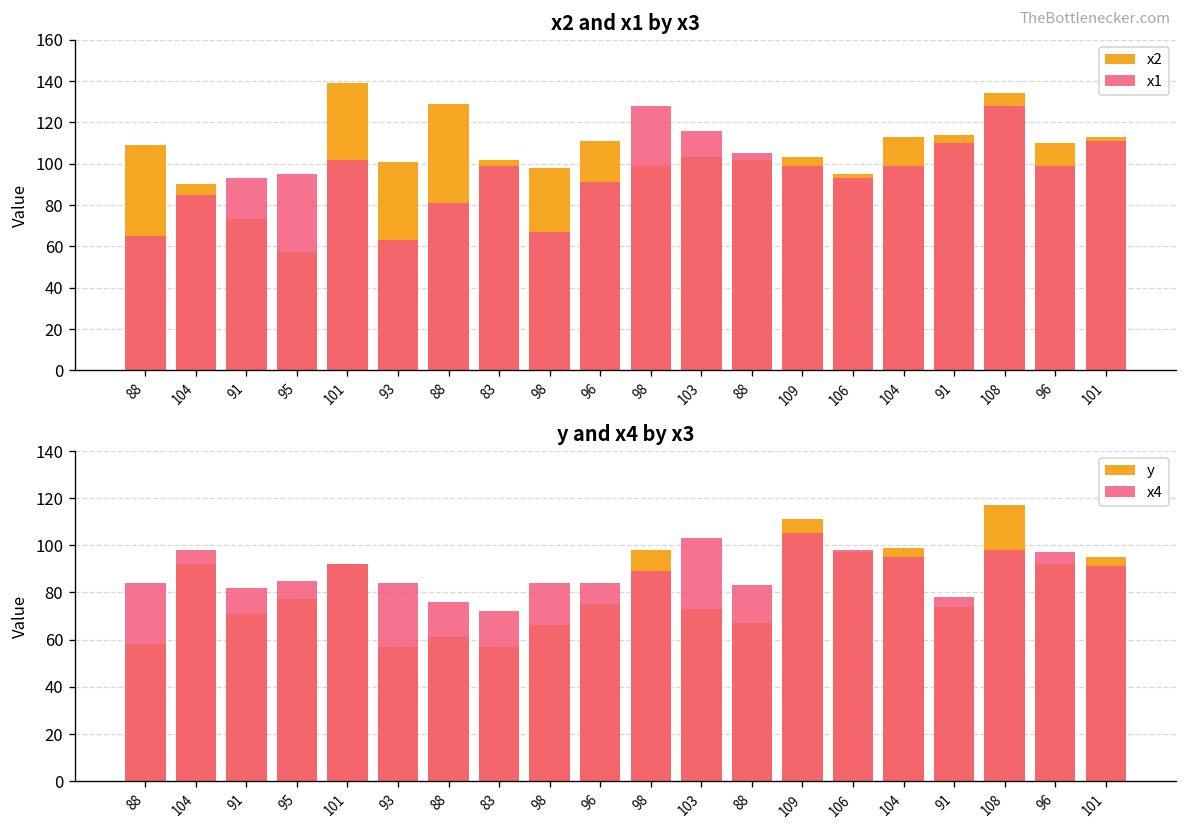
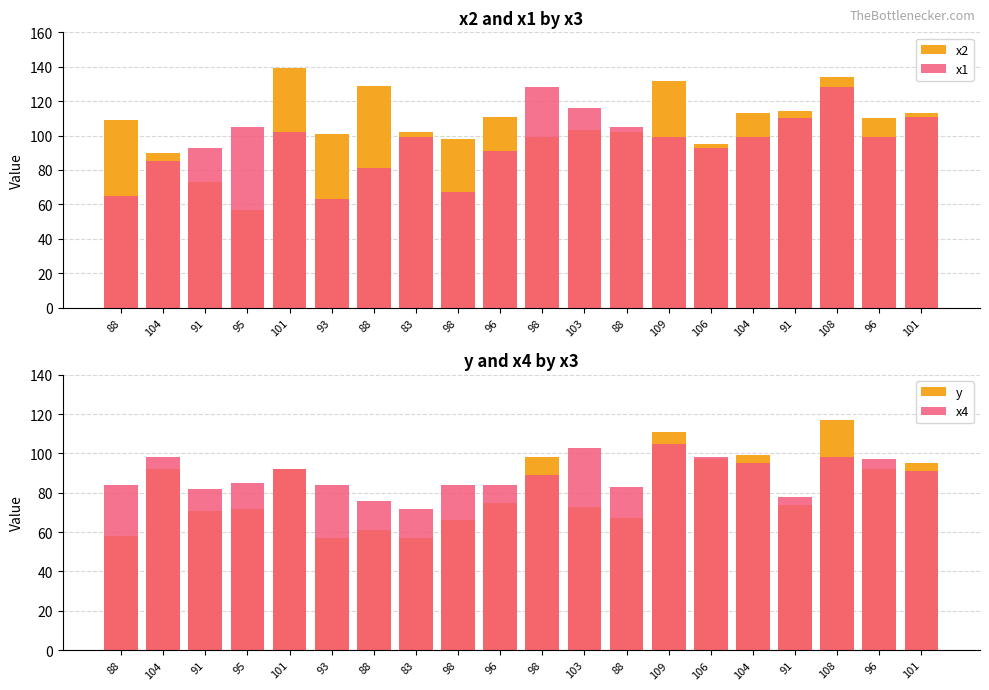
x2 and x1 by x3, x1, 95: 95 -> 105
x2 and x1 by x3, x2, 109: 103 -> 132
y and x4 by x3, y, 95: 77 -> 72
